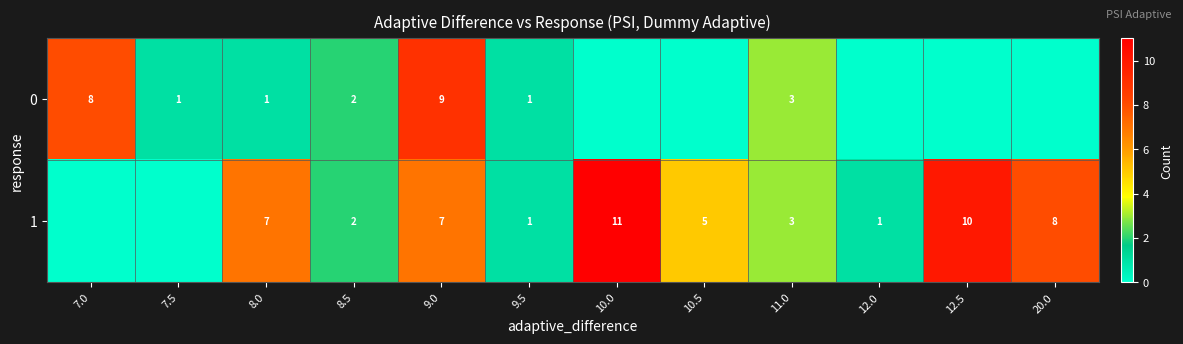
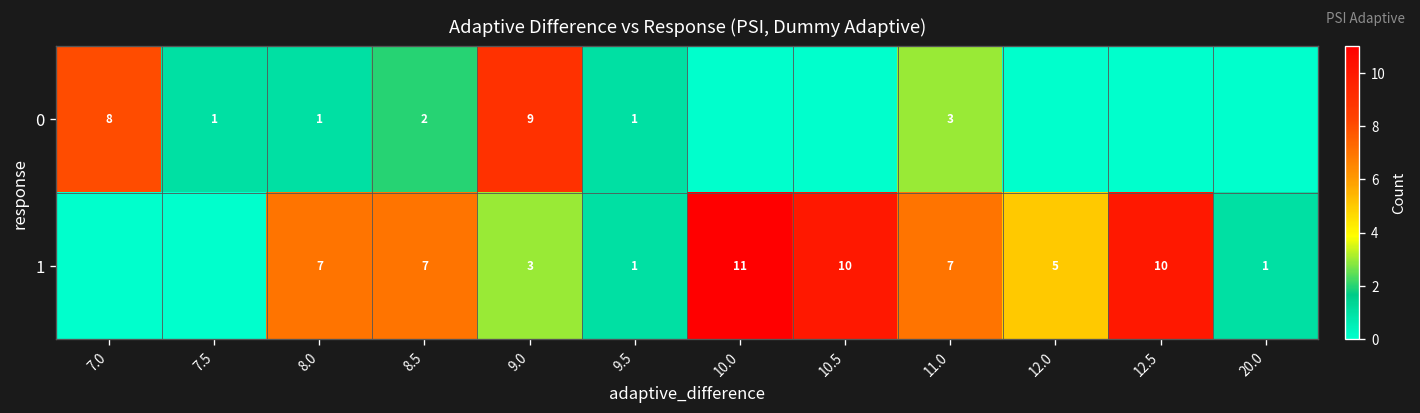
1, 8.5: 2 -> 7
1, 9.0: 7 -> 3
1, 10.5: 5 -> 10
1, 11.0: 3 -> 7
1, 12.0: 1 -> 5
1, 20.0: 8 -> 1
